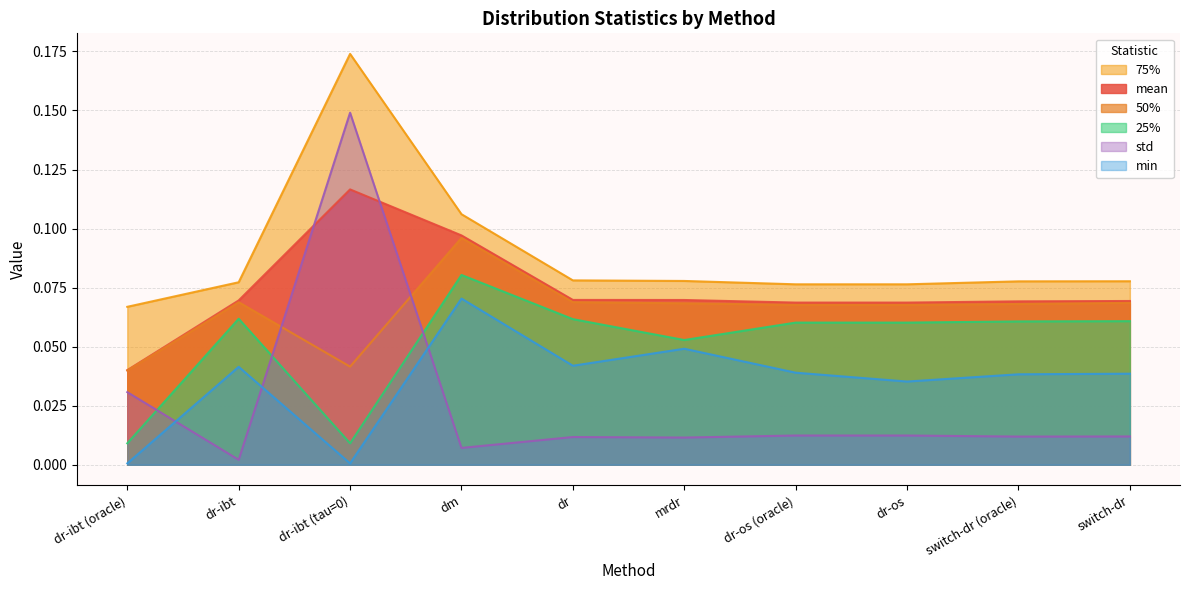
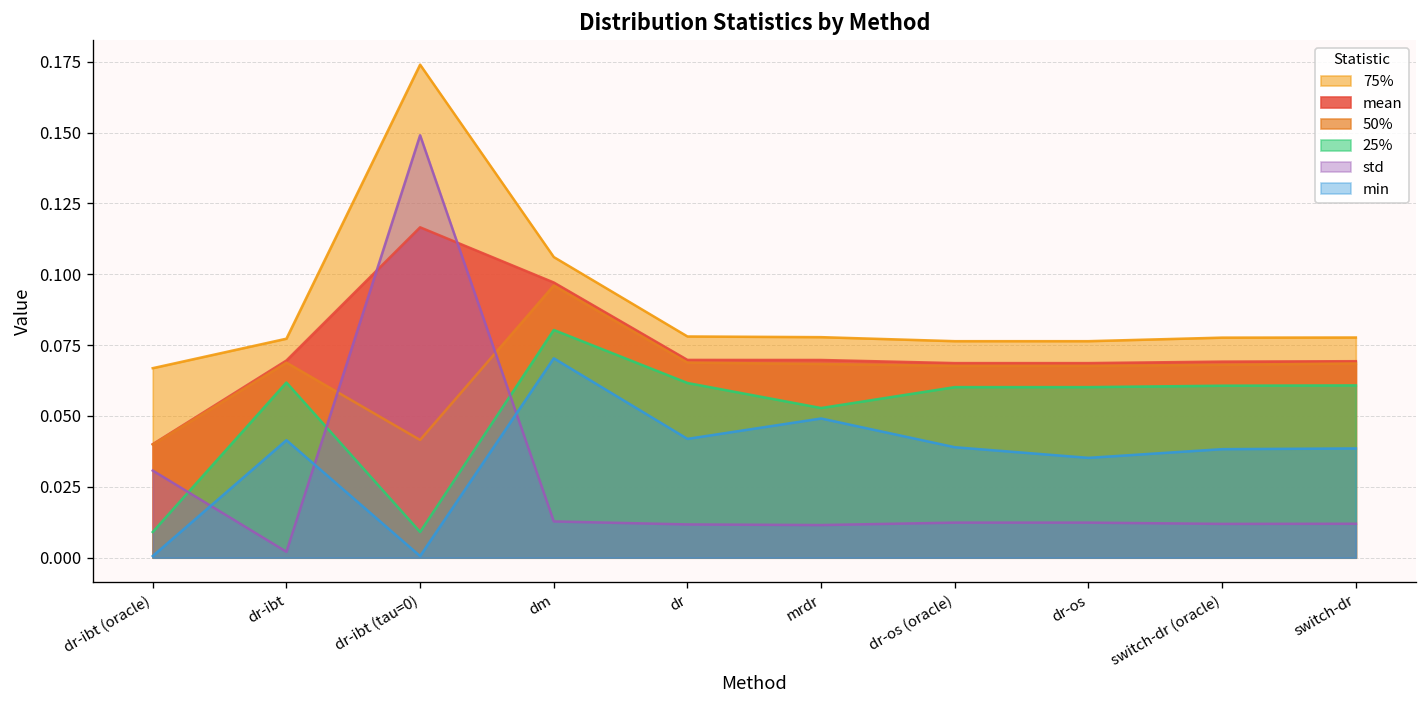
std, dm: 0.007 -> 0.013
